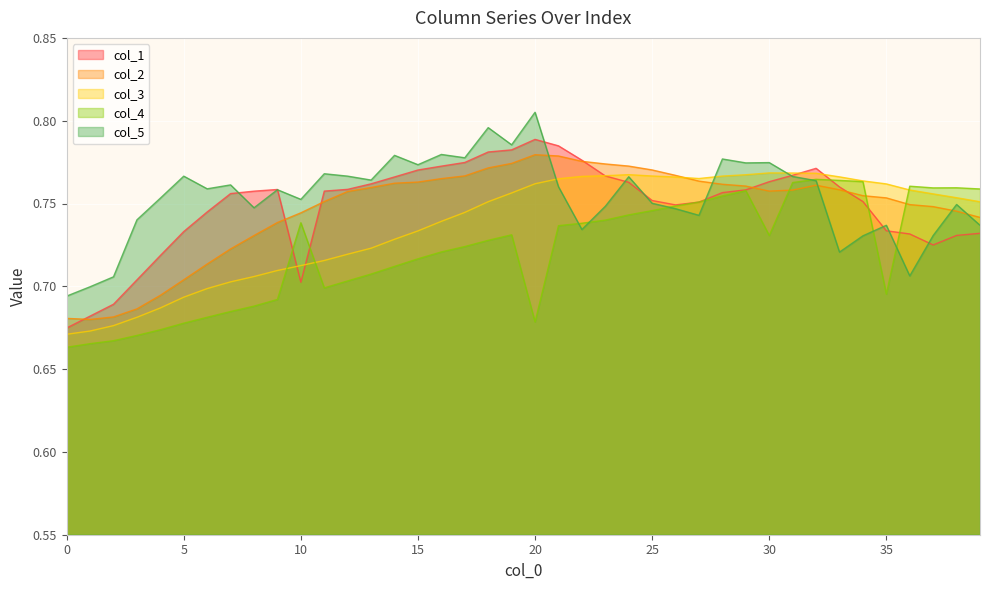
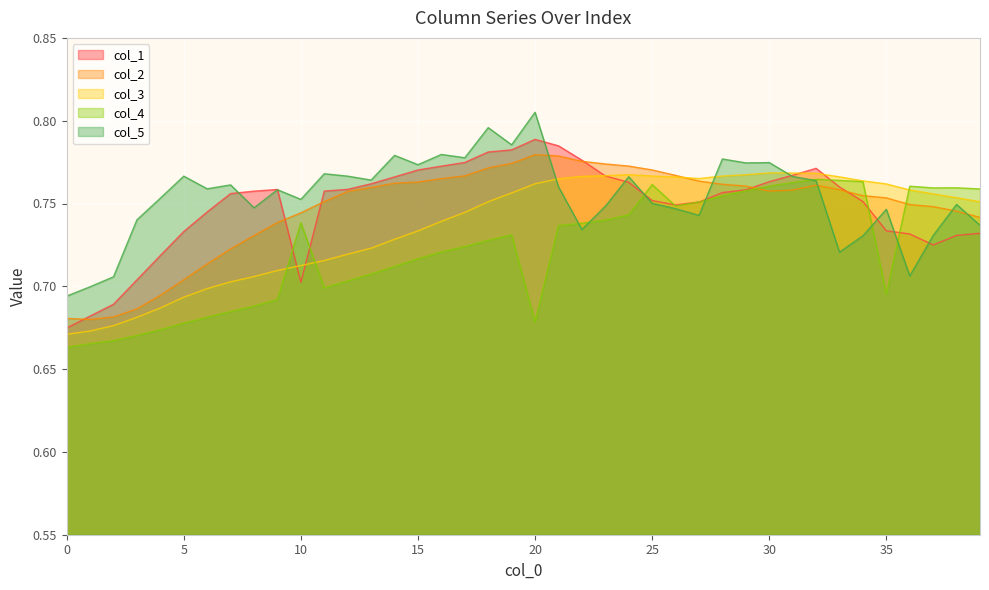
col_4, 25: 0.746 -> 0.761
col_4, 30: 0.731 -> 0.760
col_5, 35: 0.737 -> 0.747
